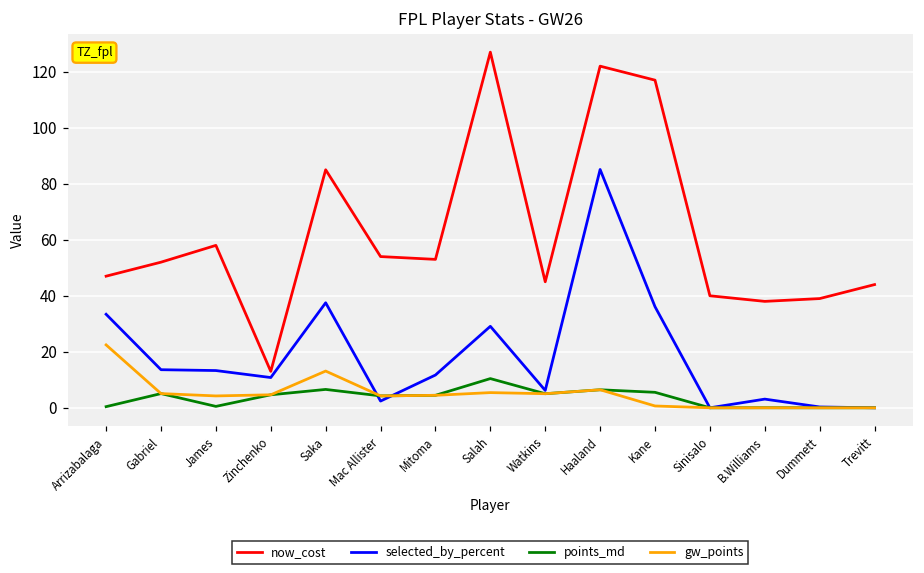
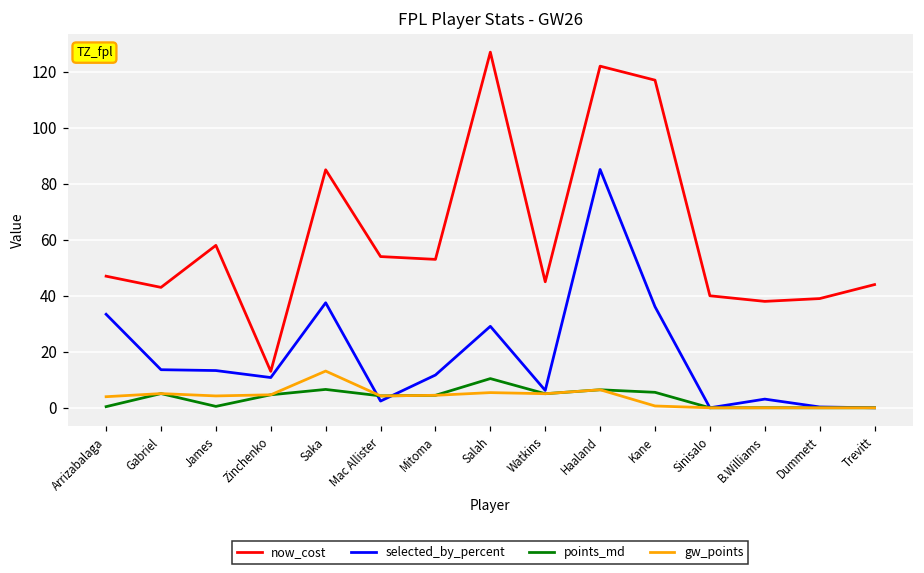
gw_points, Arrizabalaga: 22 -> 4
now_cost, Gabriel: 52 -> 43
